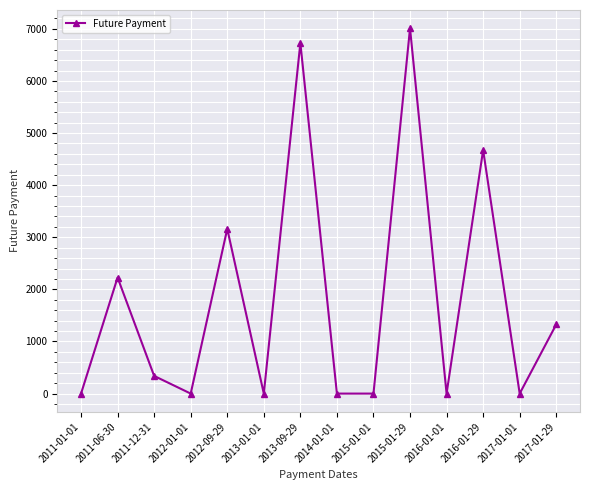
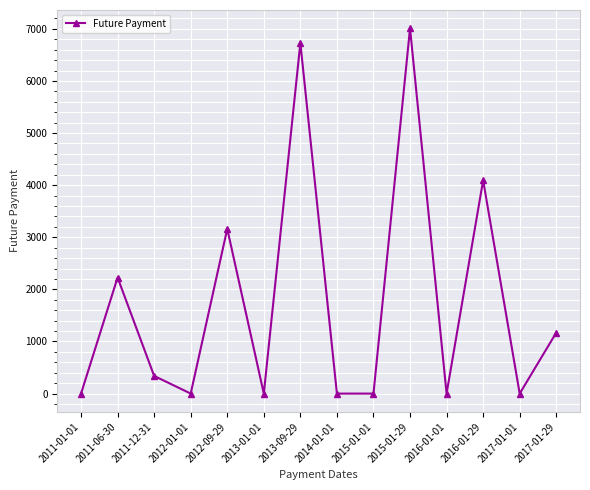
2016-01-29: 4700 -> 4100
2017-01-29: 1300 -> 1200
